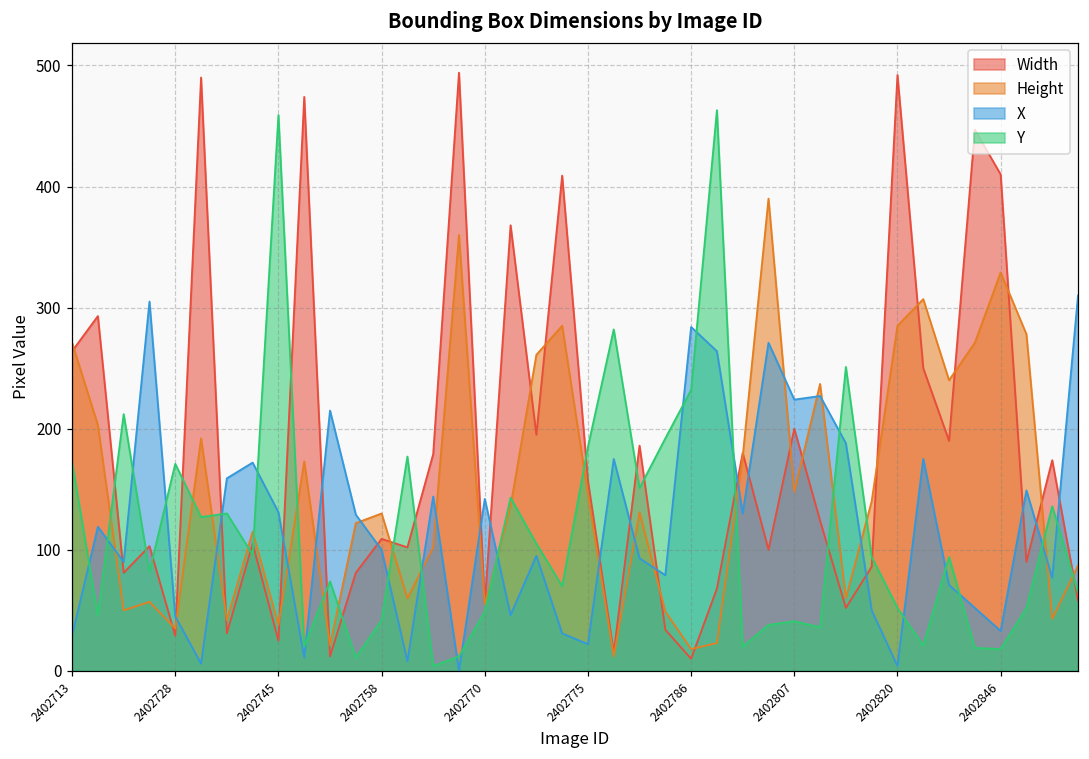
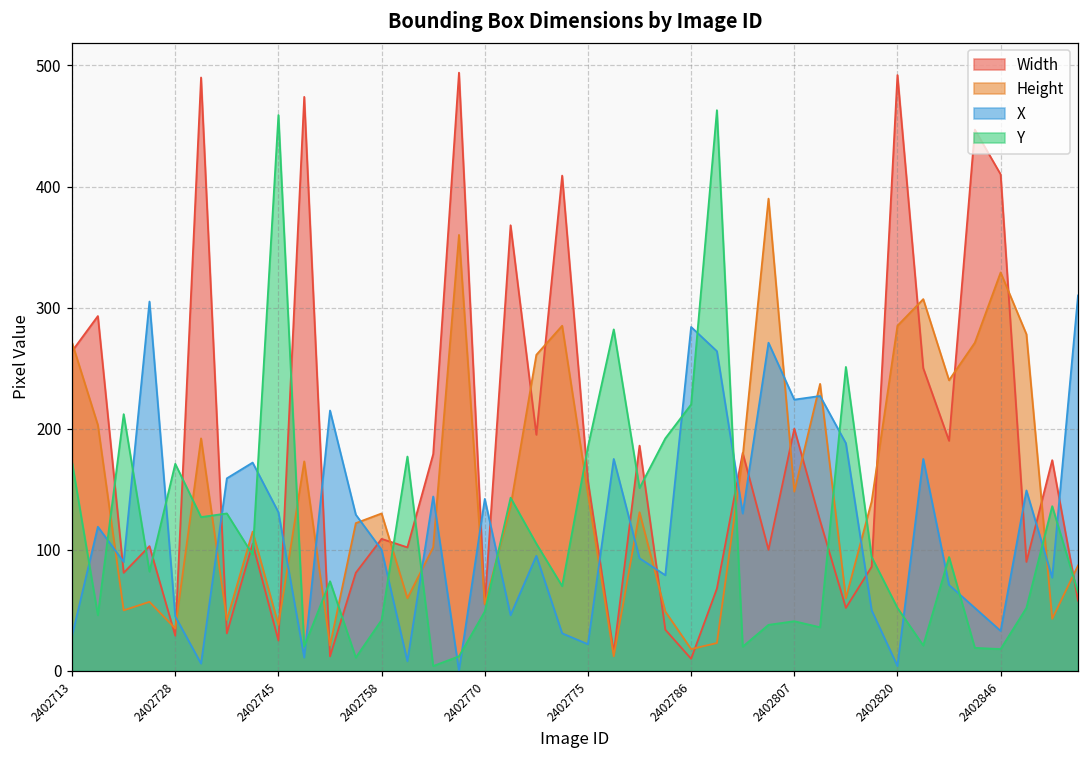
Y, 2402786: 232 -> 220
